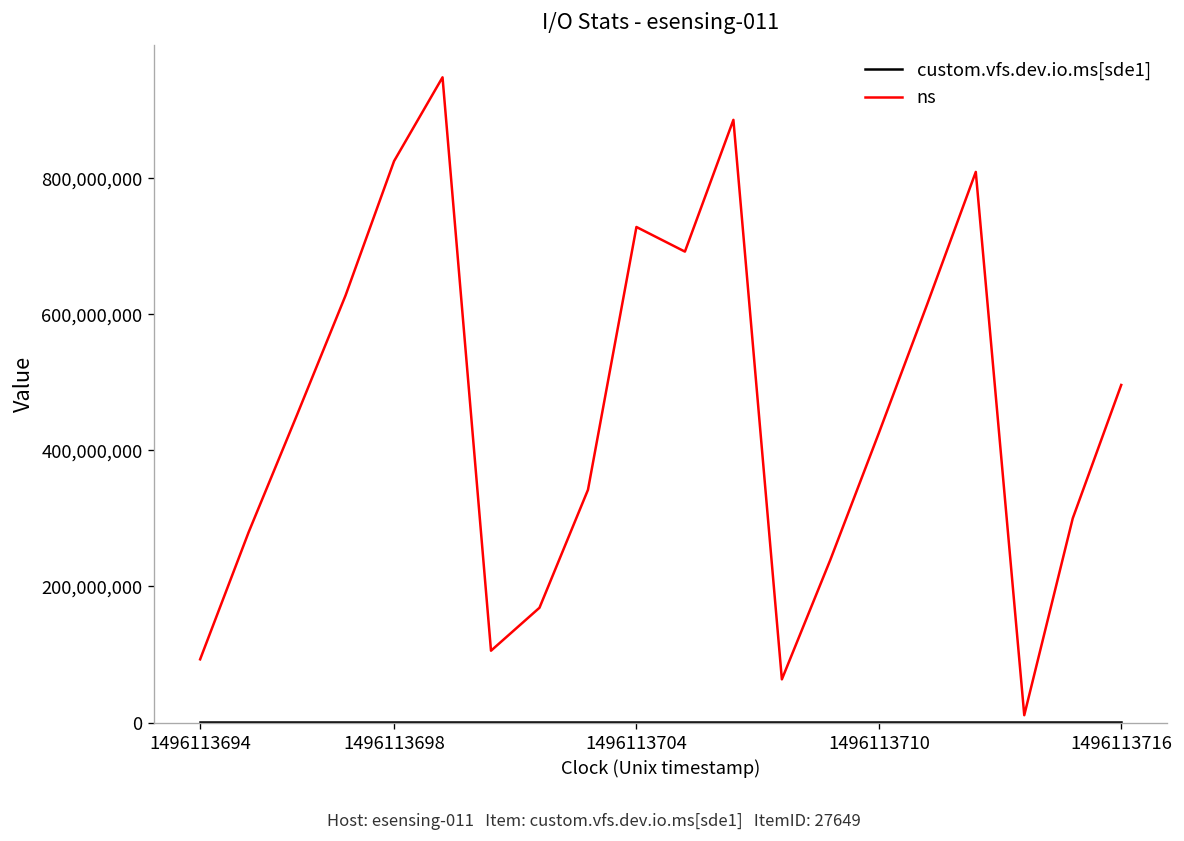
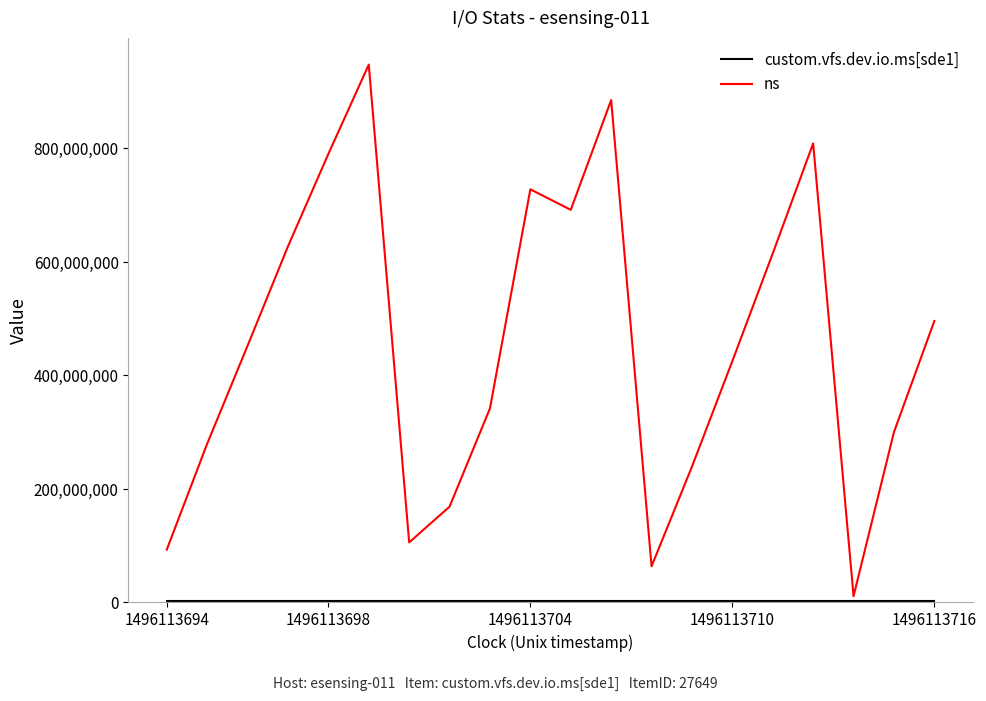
ns, 1496113698: 820,000,000 -> 790,000,000
